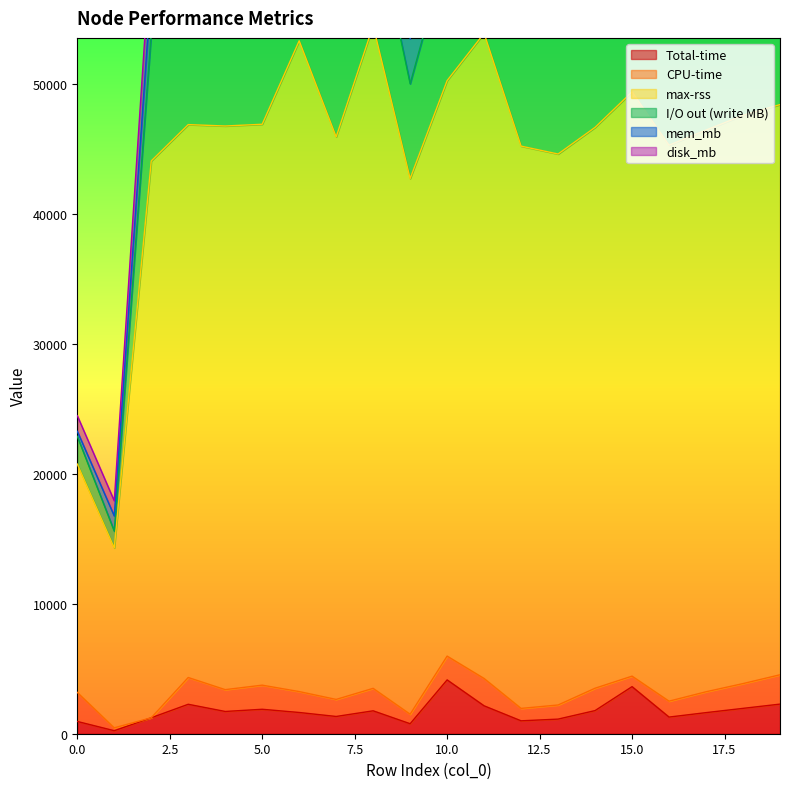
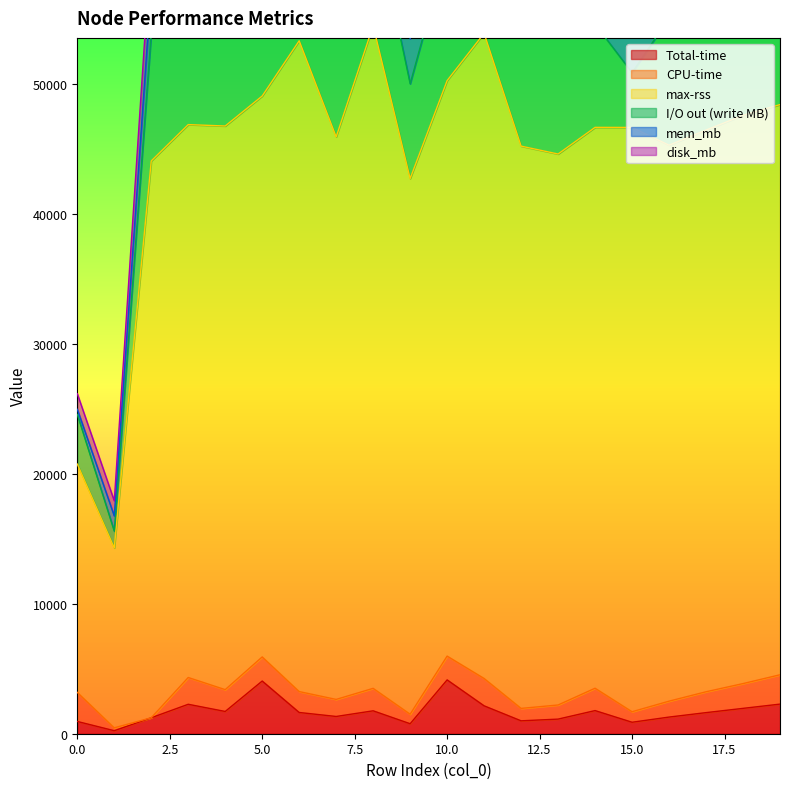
I/O out (write MB), 0.0: 2100 -> 3800
Total-time, 5.0: 1900 -> 4100
Total-time, 15.0: 3600 -> 900
